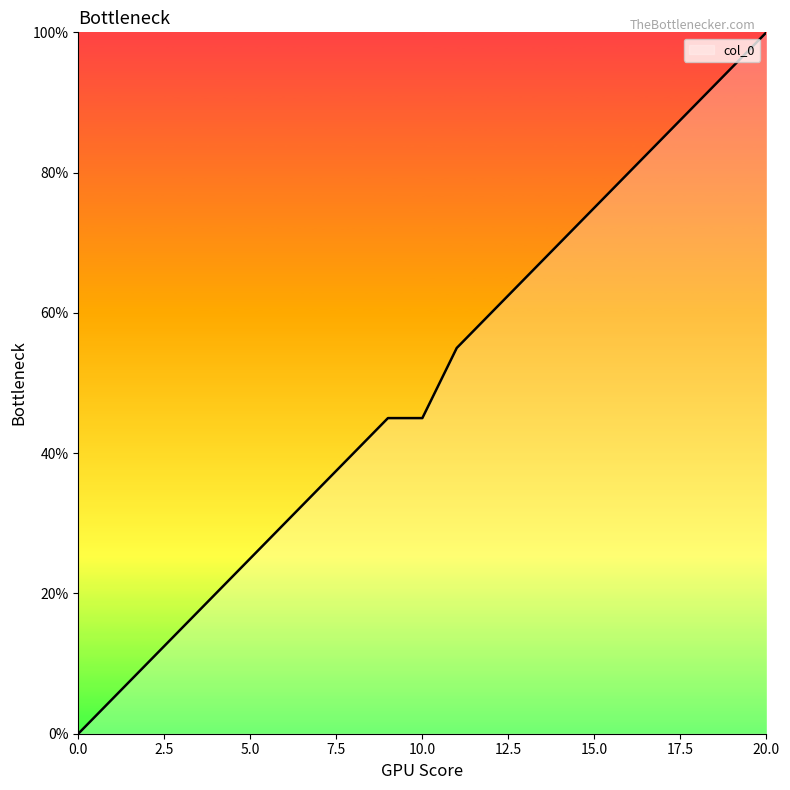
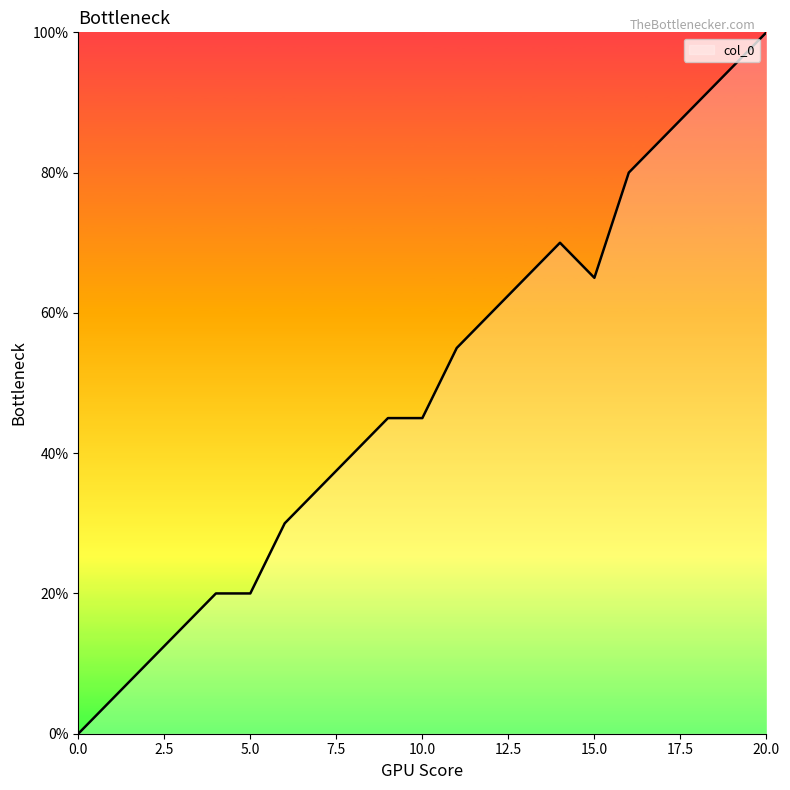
5.0: 25% -> 20%
15.0: 75% -> 65%
